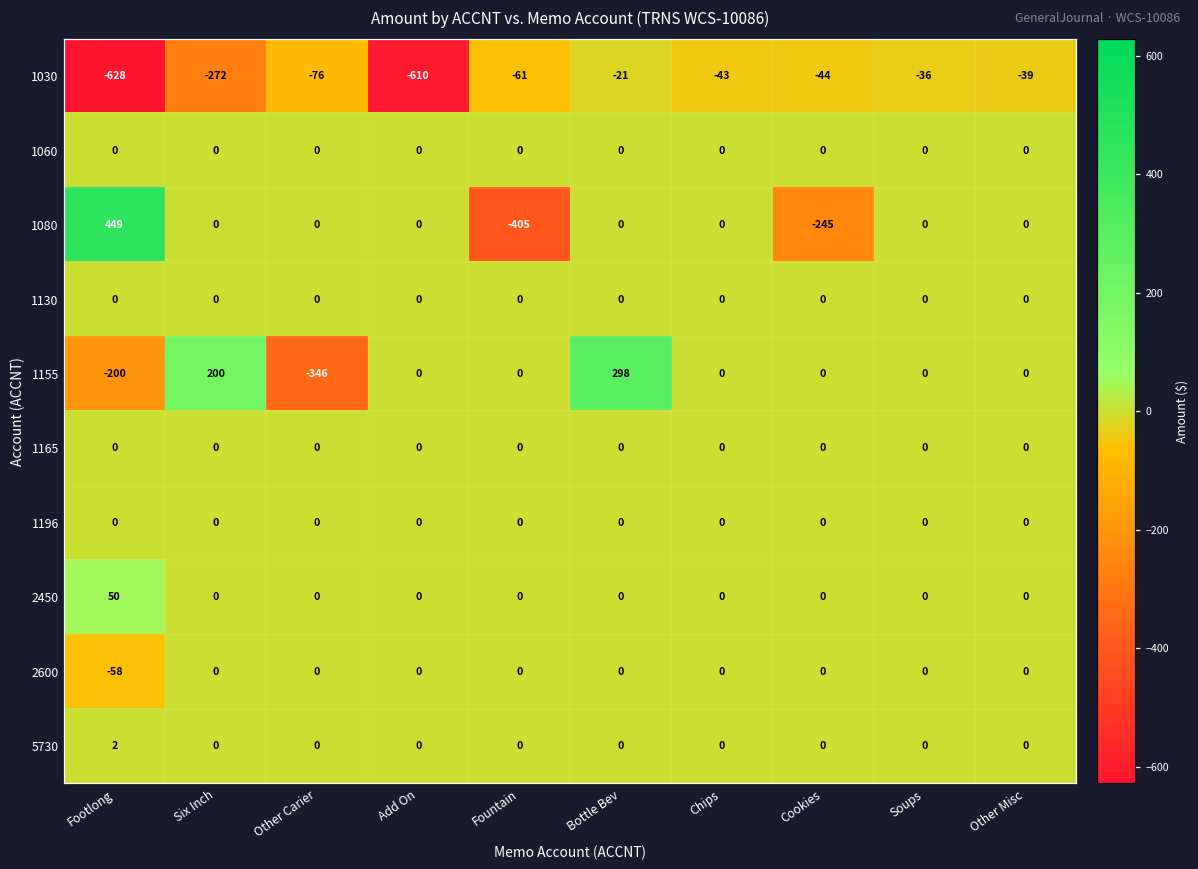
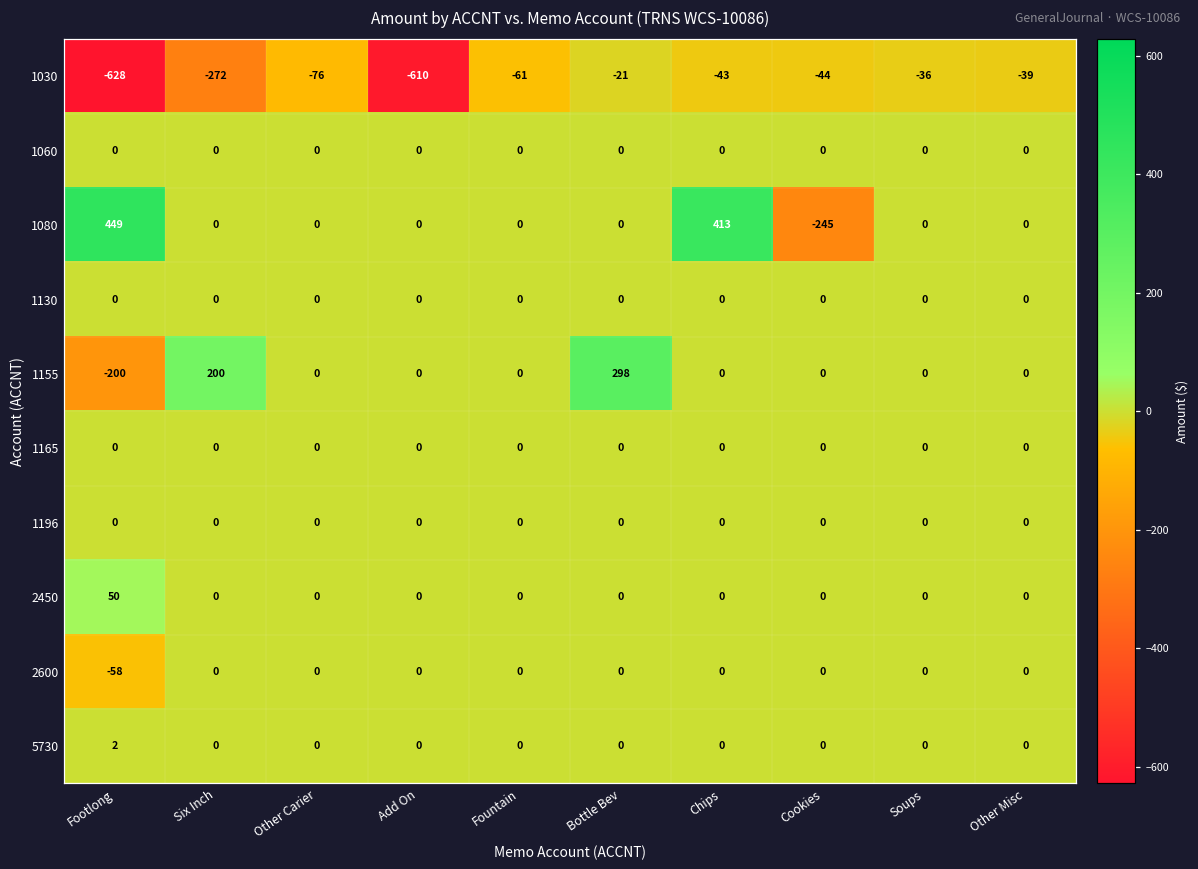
1080, Fountain: -405 -> 0
1080, Chips: 0 -> 413
1155, Other Carier: -346 -> 0
